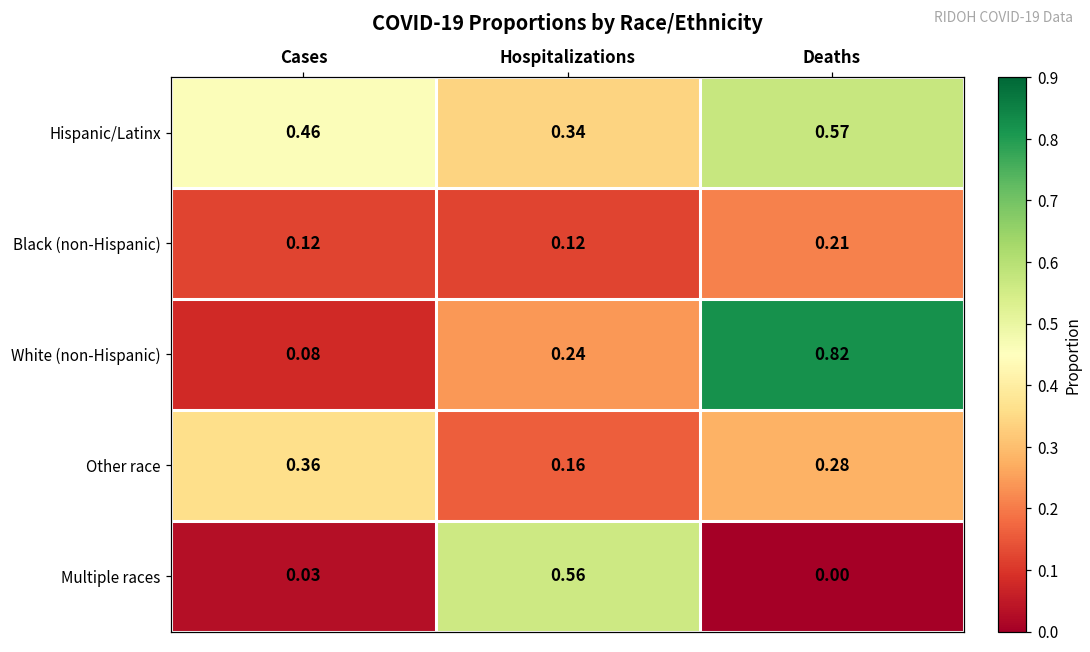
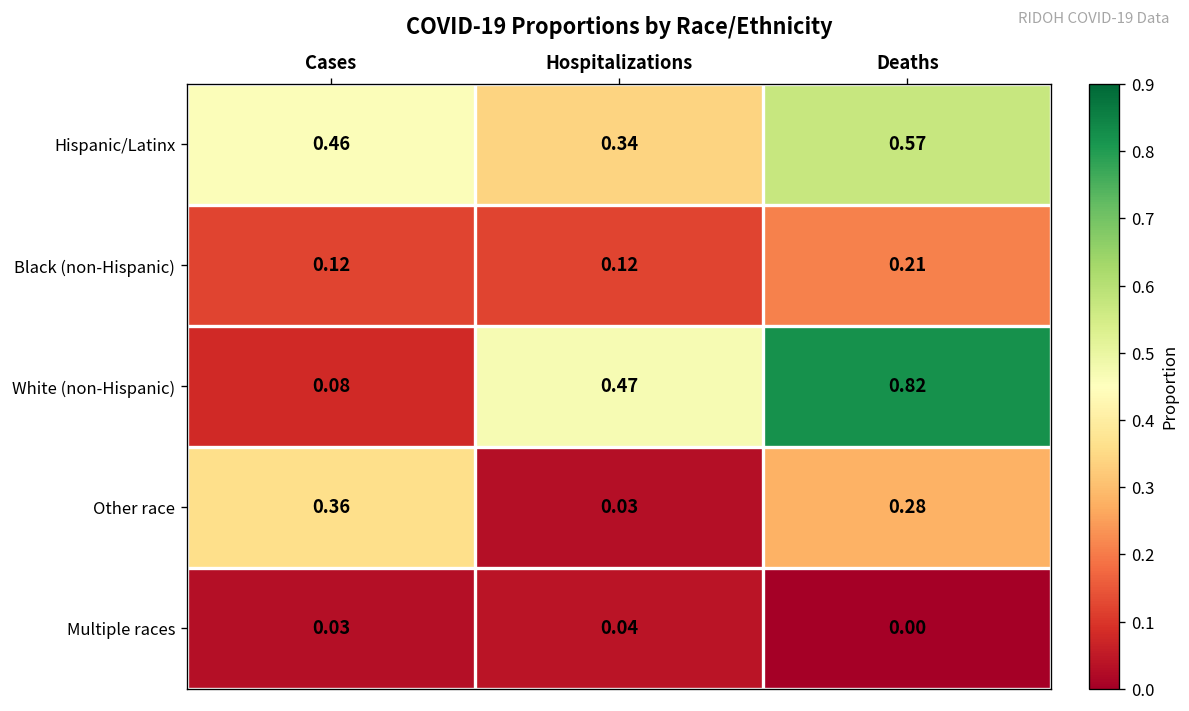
White (non-Hispanic), Hospitalizations: 0.24 -> 0.47
Other race, Hospitalizations: 0.16 -> 0.03
Multiple races, Hospitalizations: 0.56 -> 0.04
